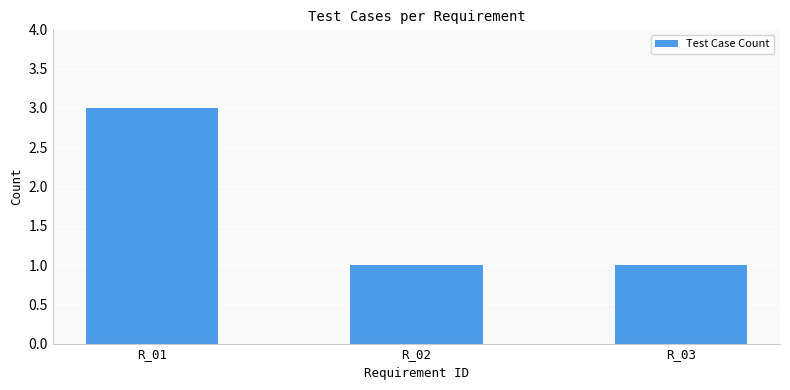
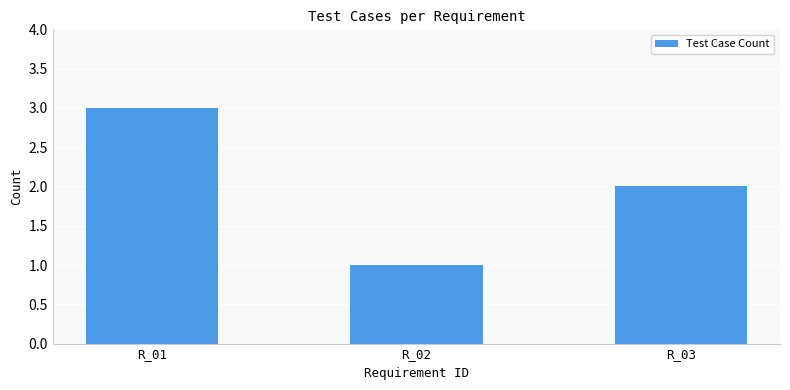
R_03: 1 -> 2
